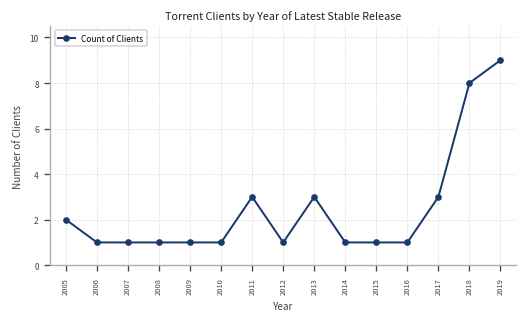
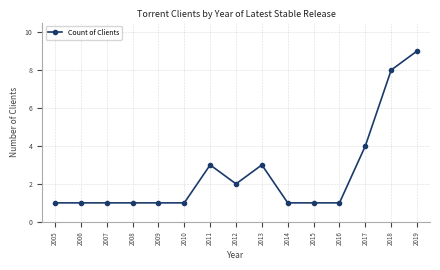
2005: 2 -> 1
2012: 1 -> 2
2017: 3 -> 4
